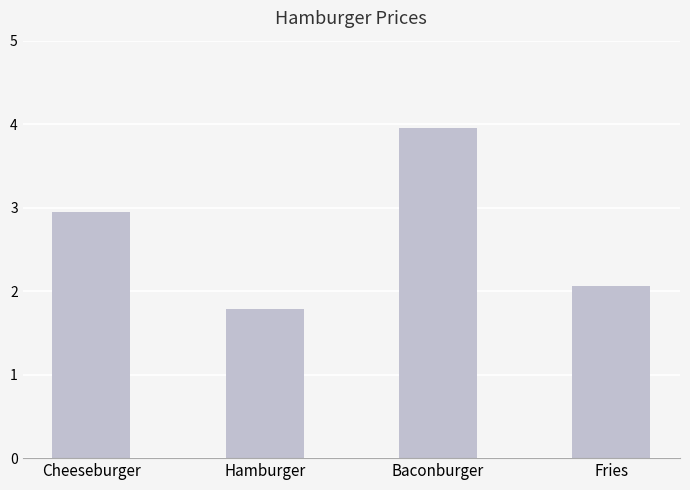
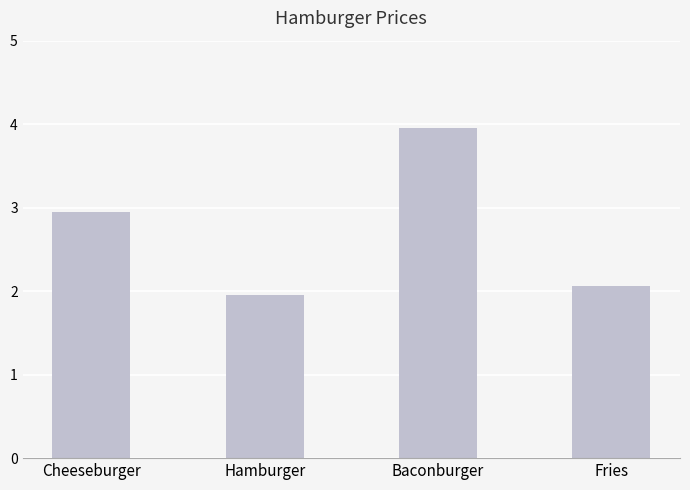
Hamburger: 1.8 -> 2.0
